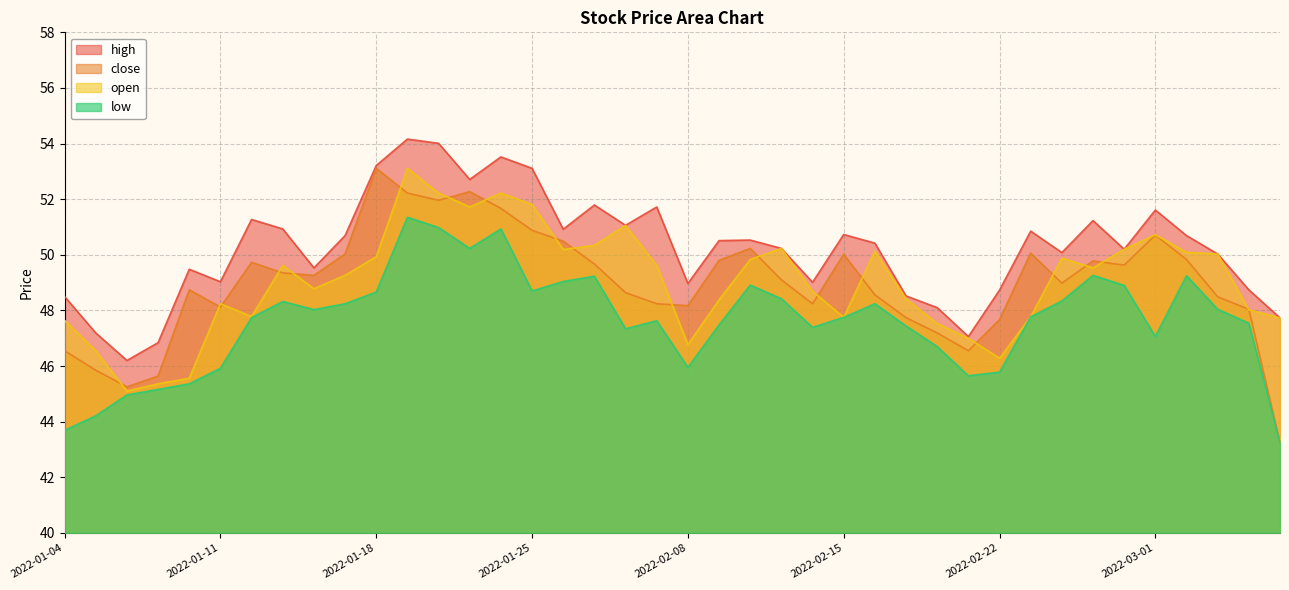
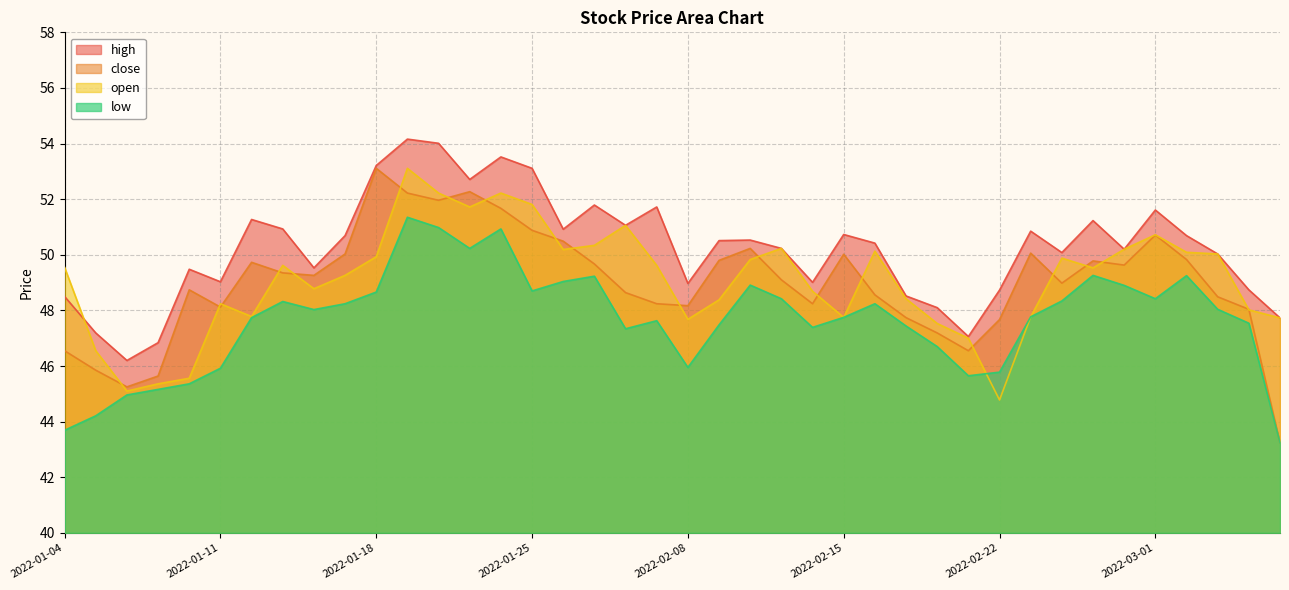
open, 2022-01-04: 47.6 -> 49.6
open, 2022-02-08: 46.8 -> 47.7
open, 2022-02-22: 46.3 -> 44.8
low, 2022-03-01: 47.1 -> 48.4
